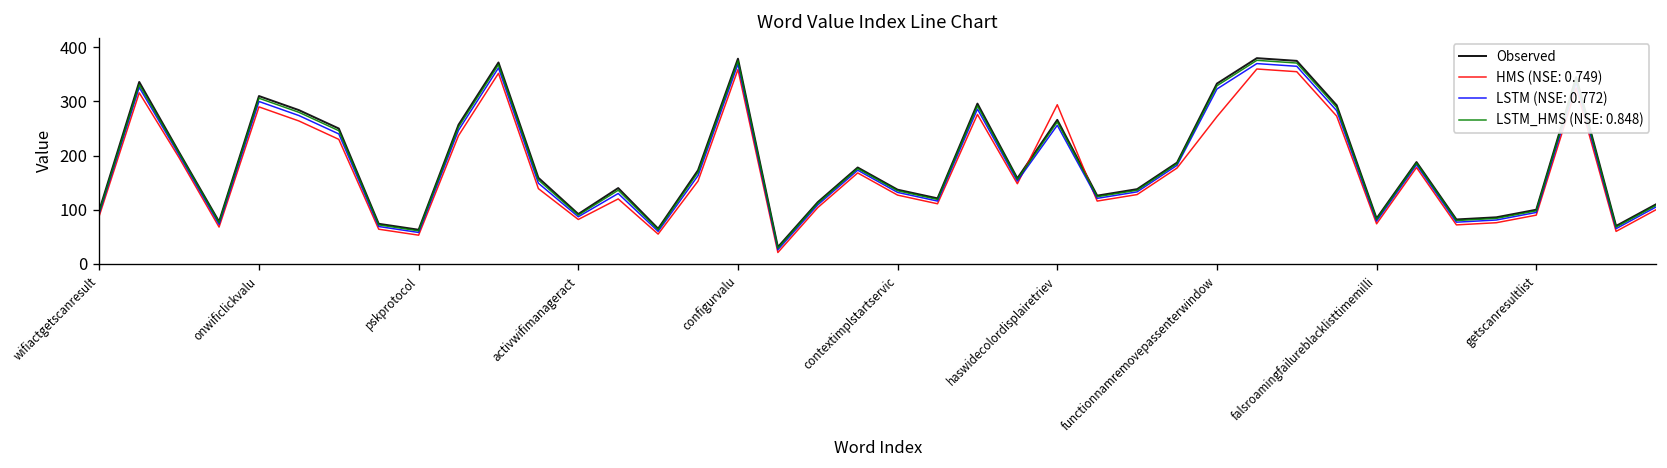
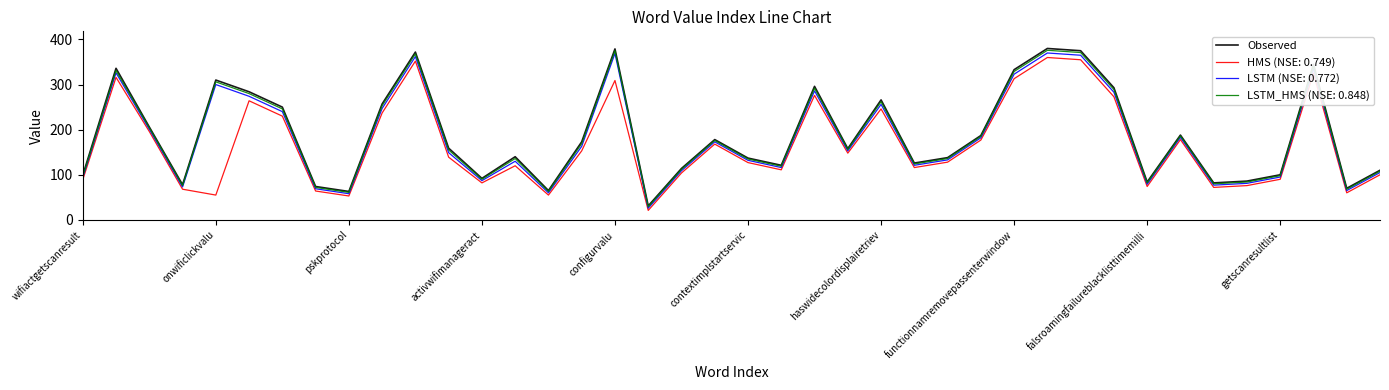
HMS (NSE: 0.749), onwificlickvalu: 290 -> 60
HMS (NSE: 0.749), configurvalu: 360 -> 310
HMS (NSE: 0.749), haswidecolordisplairetriev: 290 -> 250
HMS (NSE: 0.749), functionnamremovepassenterwindow: 270 -> 310
